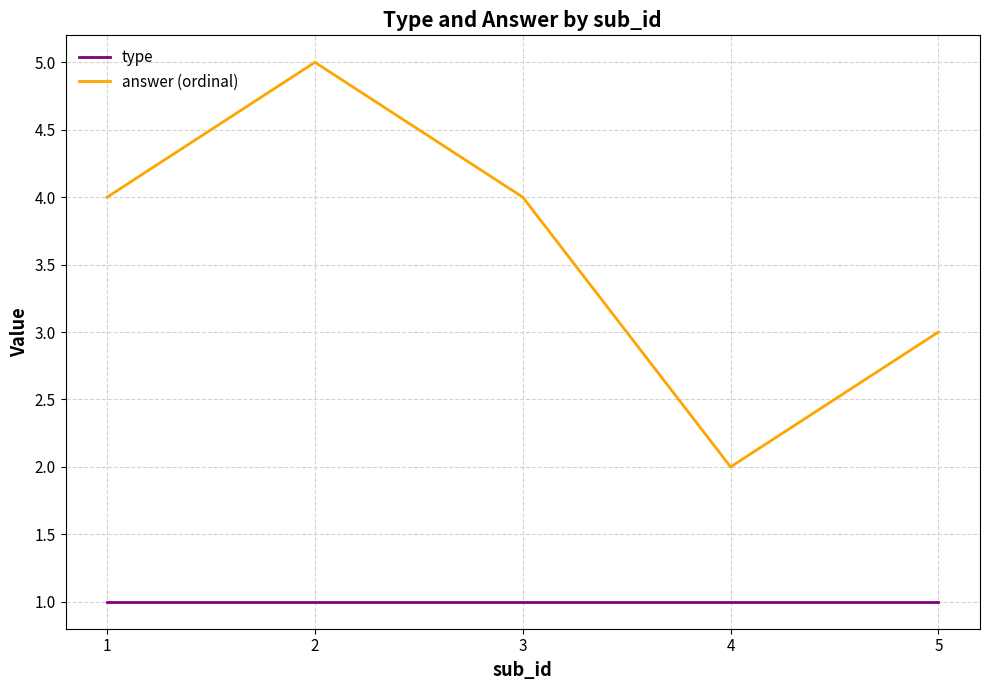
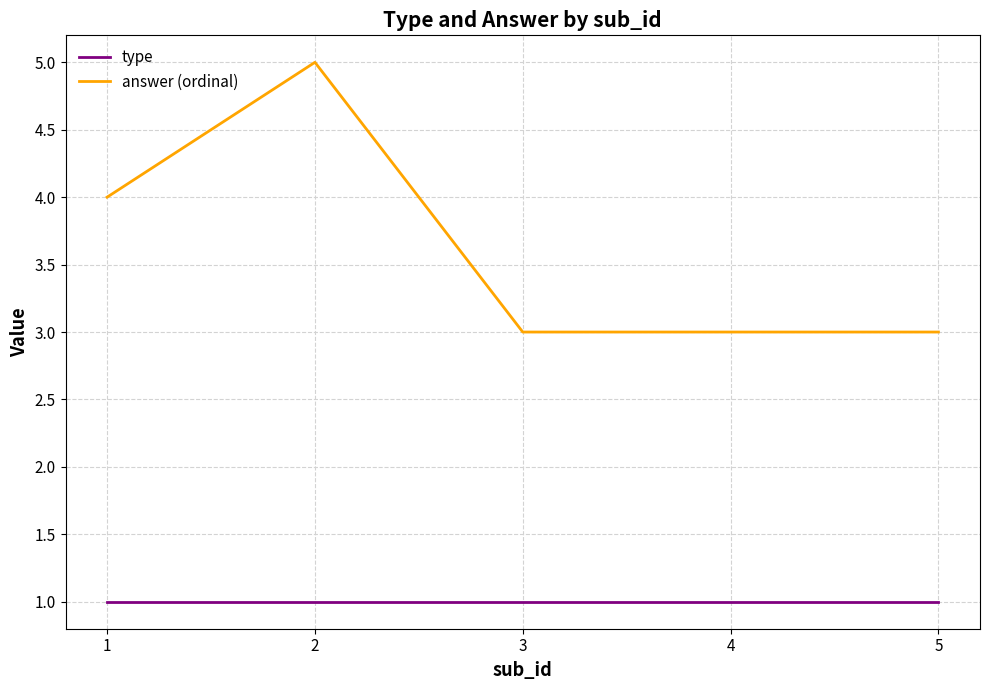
answer (ordinal), 3: 4 -> 3
answer (ordinal), 4: 2 -> 3
